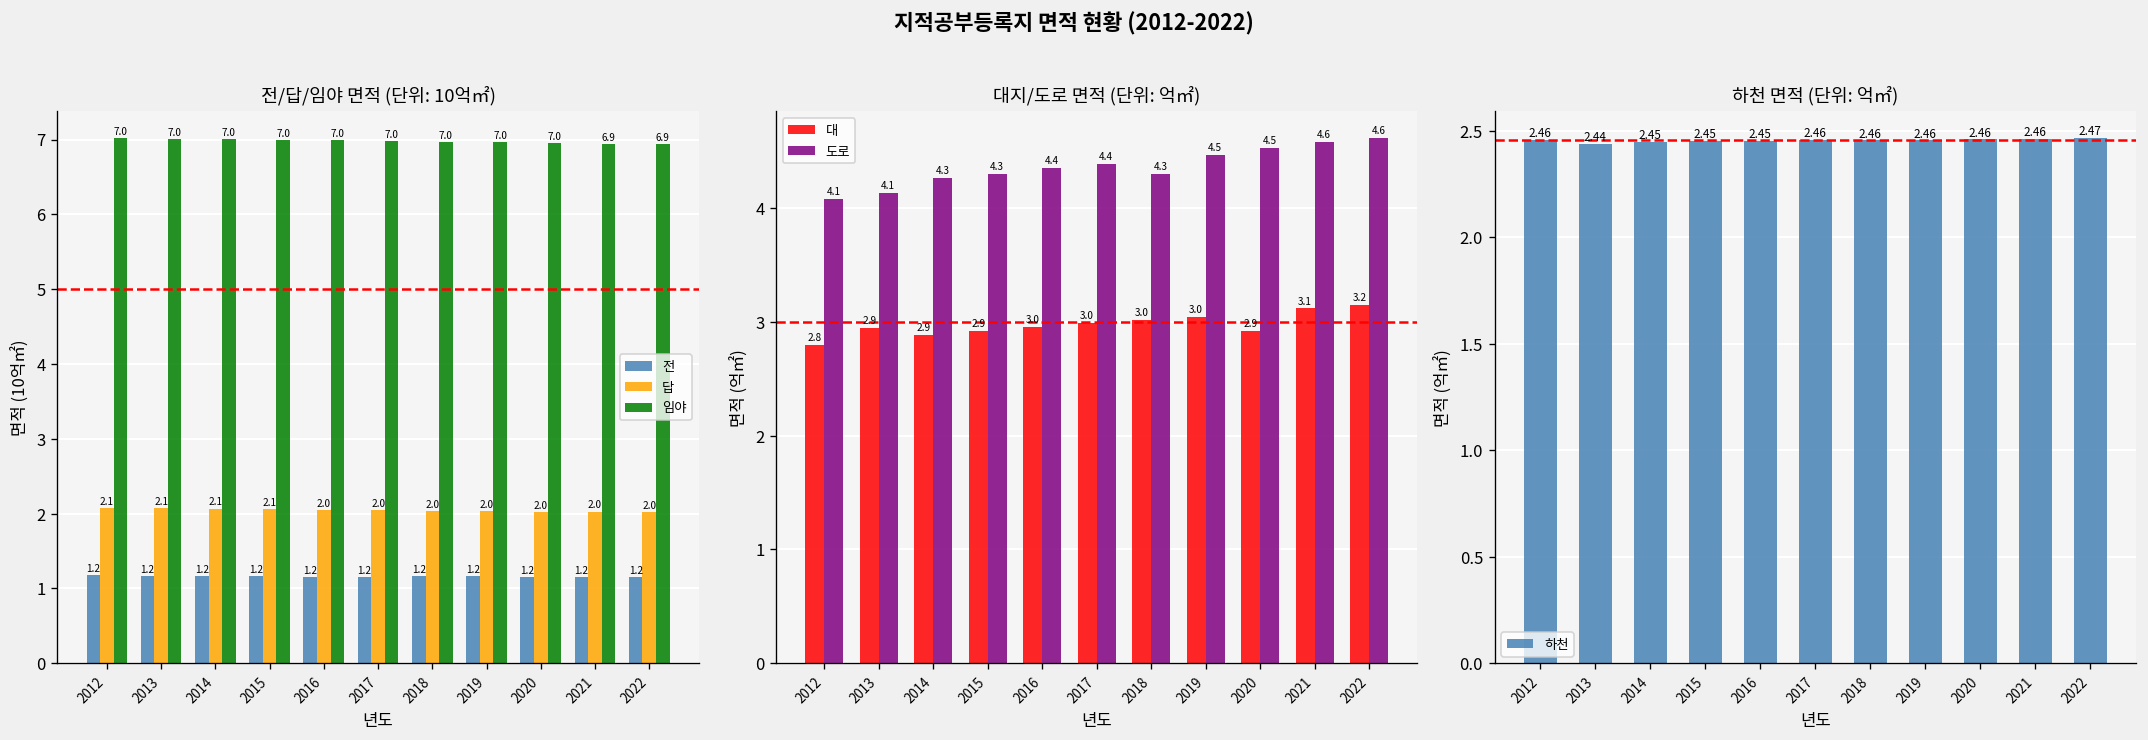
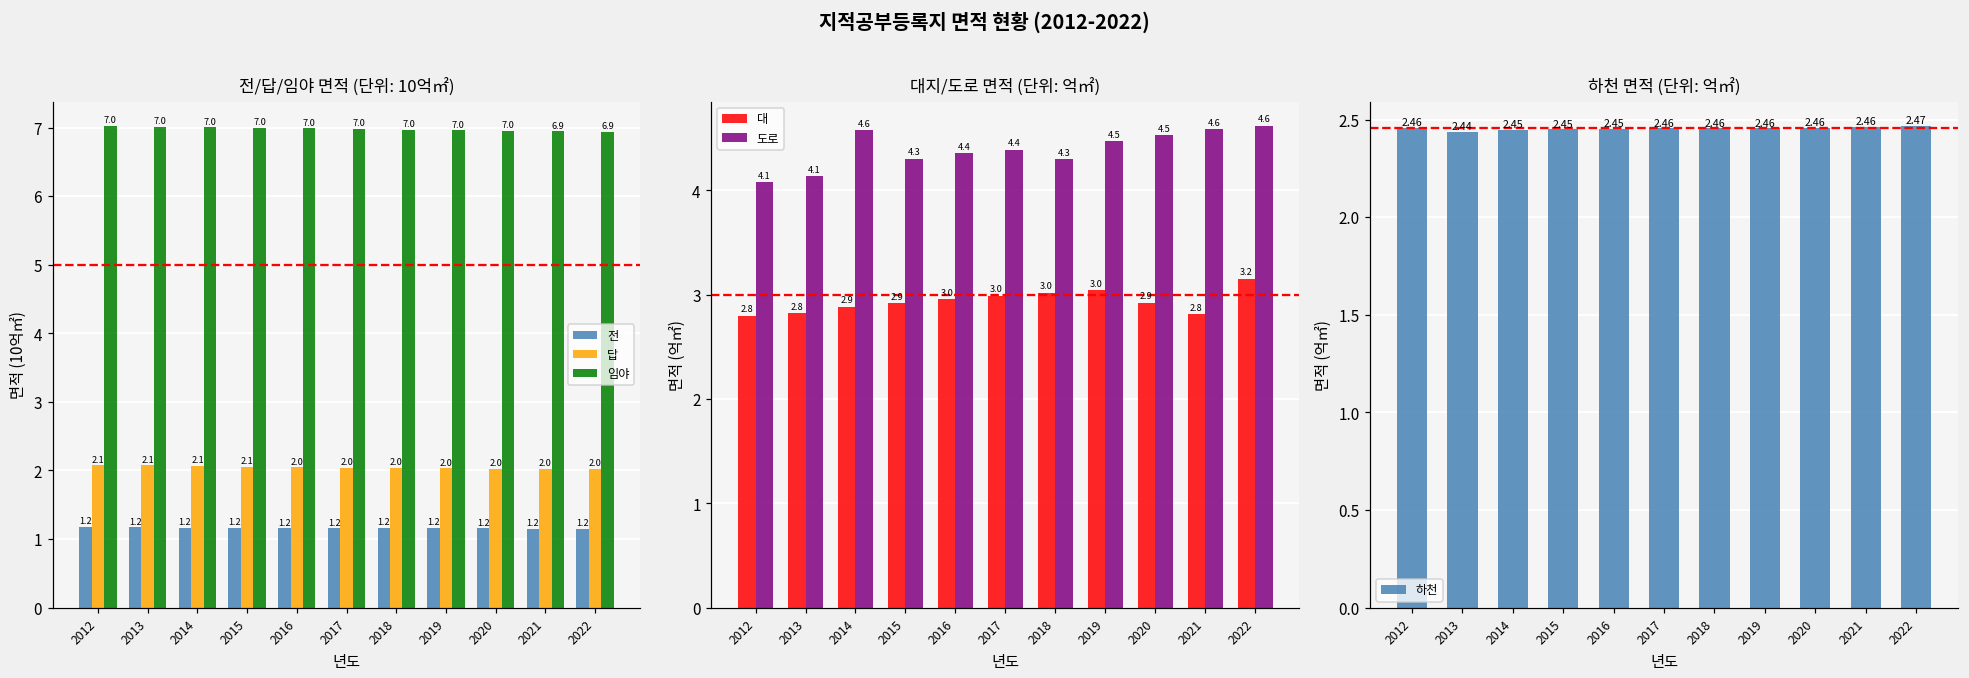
대지/도로 면적 (단위: 억㎡), 대, 2013: 2.9 -> 2.8
대지/도로 면적 (단위: 억㎡), 도로, 2014: 4.3 -> 4.6
대지/도로 면적 (단위: 억㎡), 대, 2021: 3.1 -> 2.8
